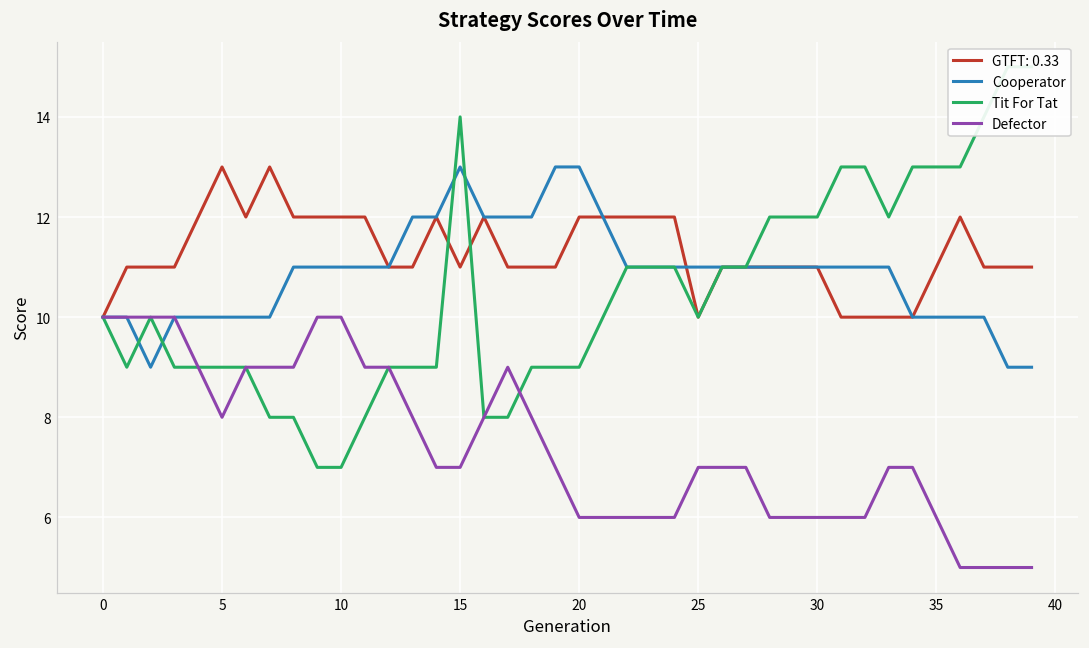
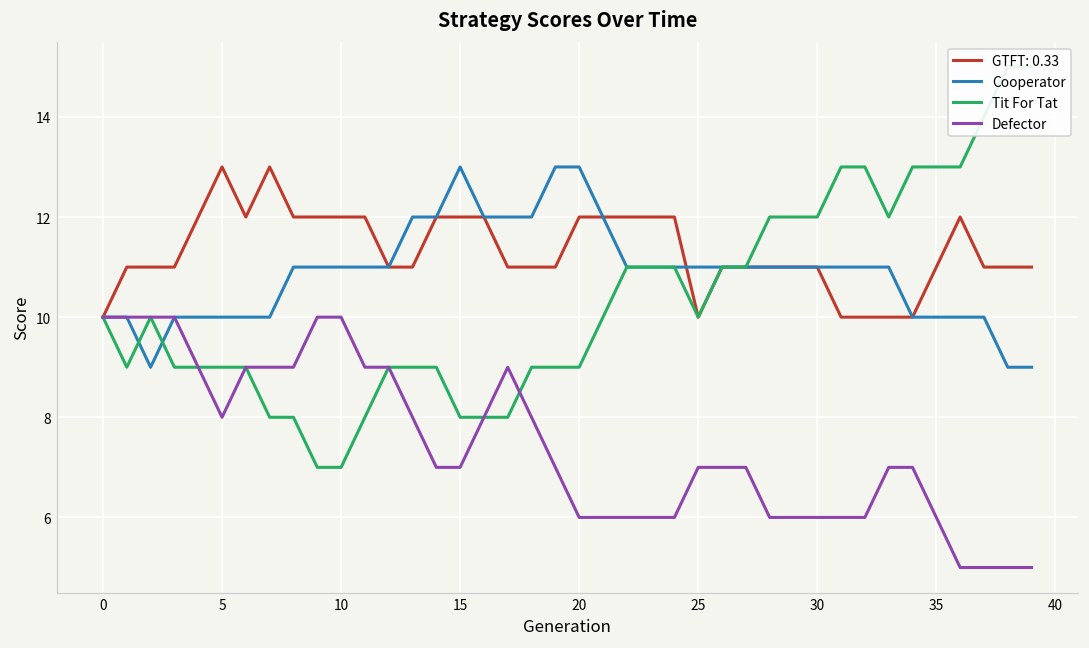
GTFT: 0.33, 15: 11 -> 12
Tit For Tat, 15: 14 -> 8
